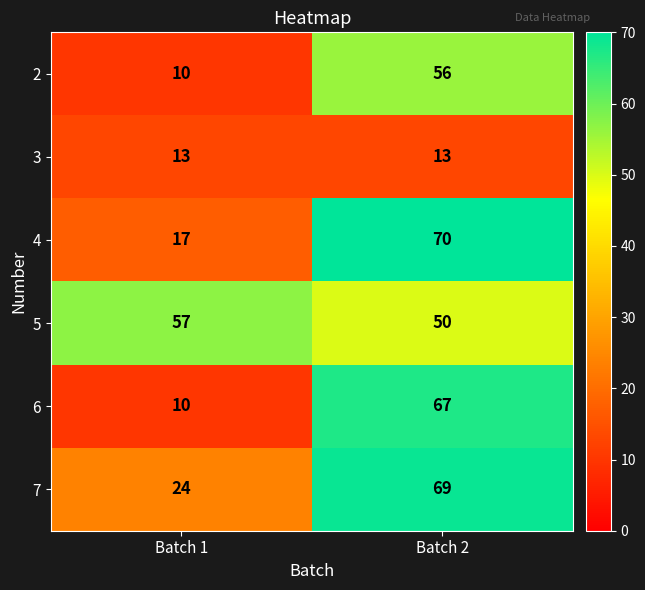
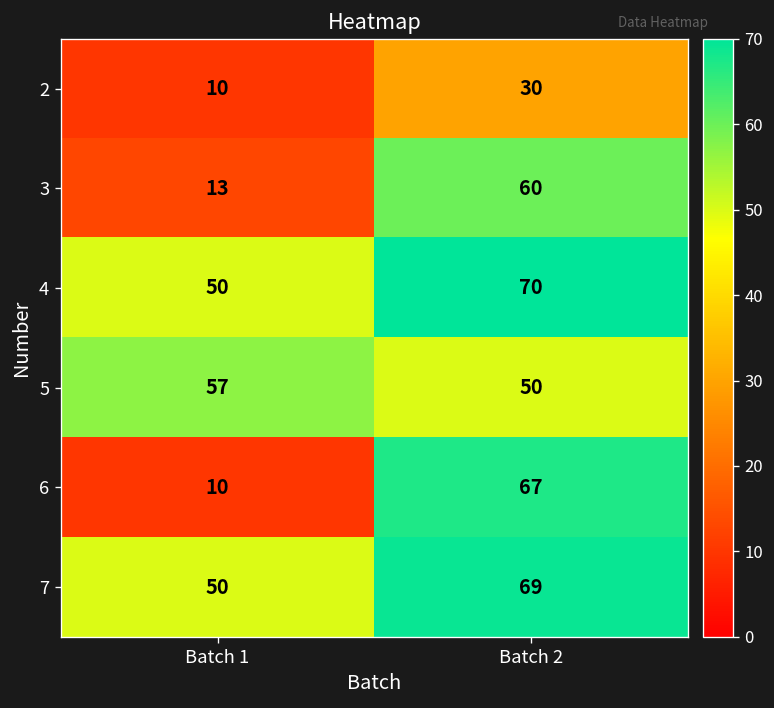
2, Batch 2: 56 -> 30
3, Batch 2: 13 -> 60
4, Batch 1: 17 -> 50
7, Batch 1: 24 -> 50
